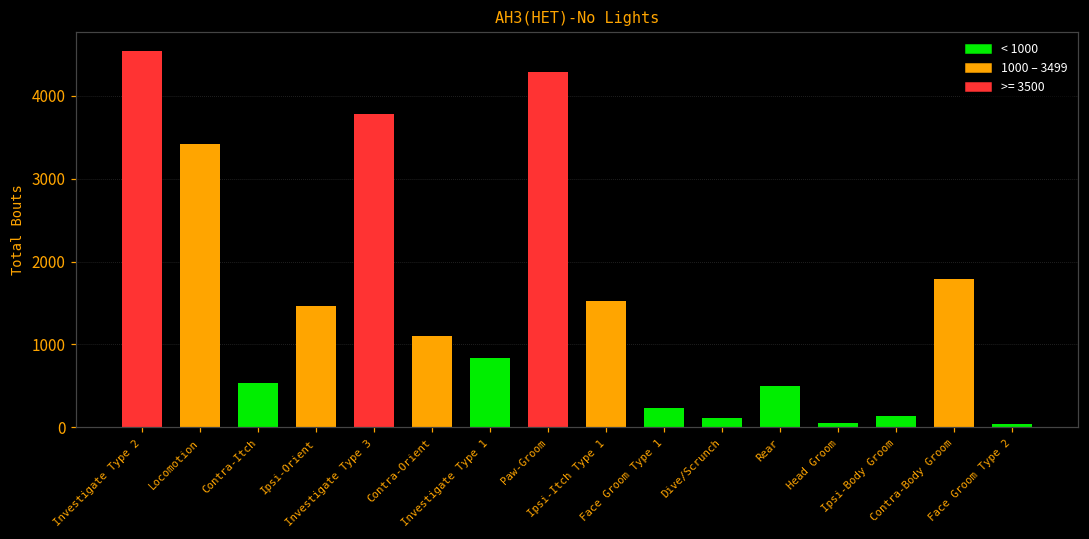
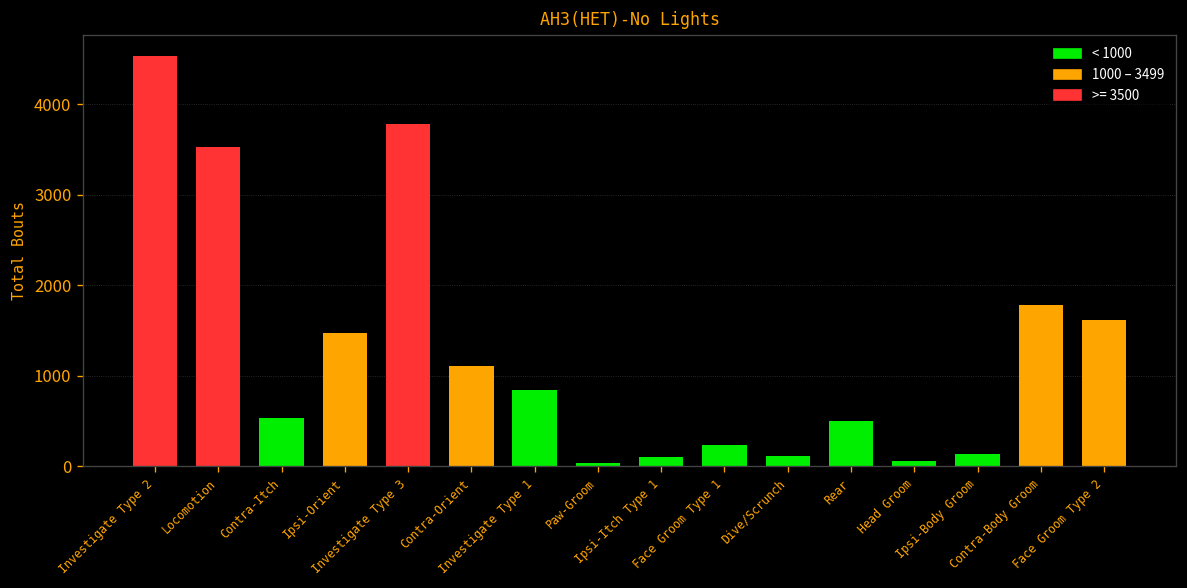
Locomotion: 3400 -> 3500
Paw-Groom: 4300 -> 0
Ipsi-Itch Type 1: 1500 -> 100
Face Groom Type 2: 0 -> 1600
